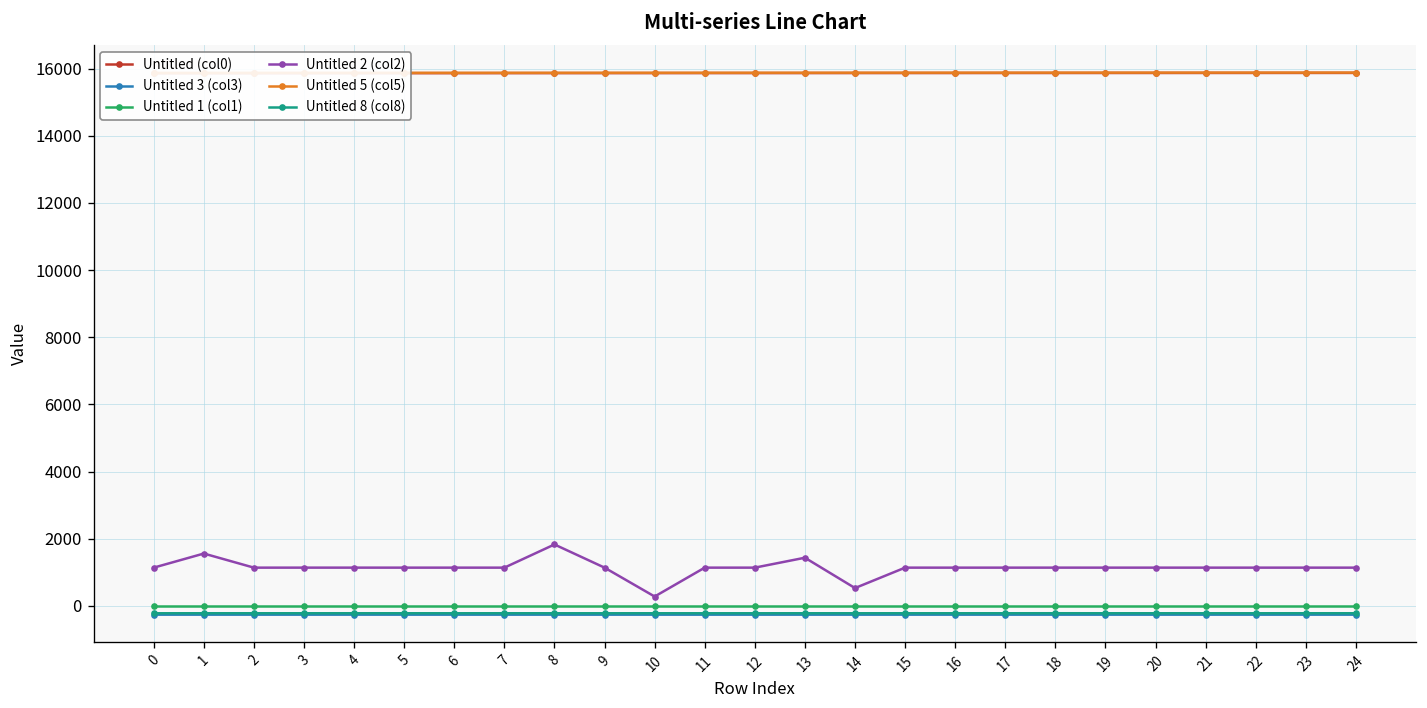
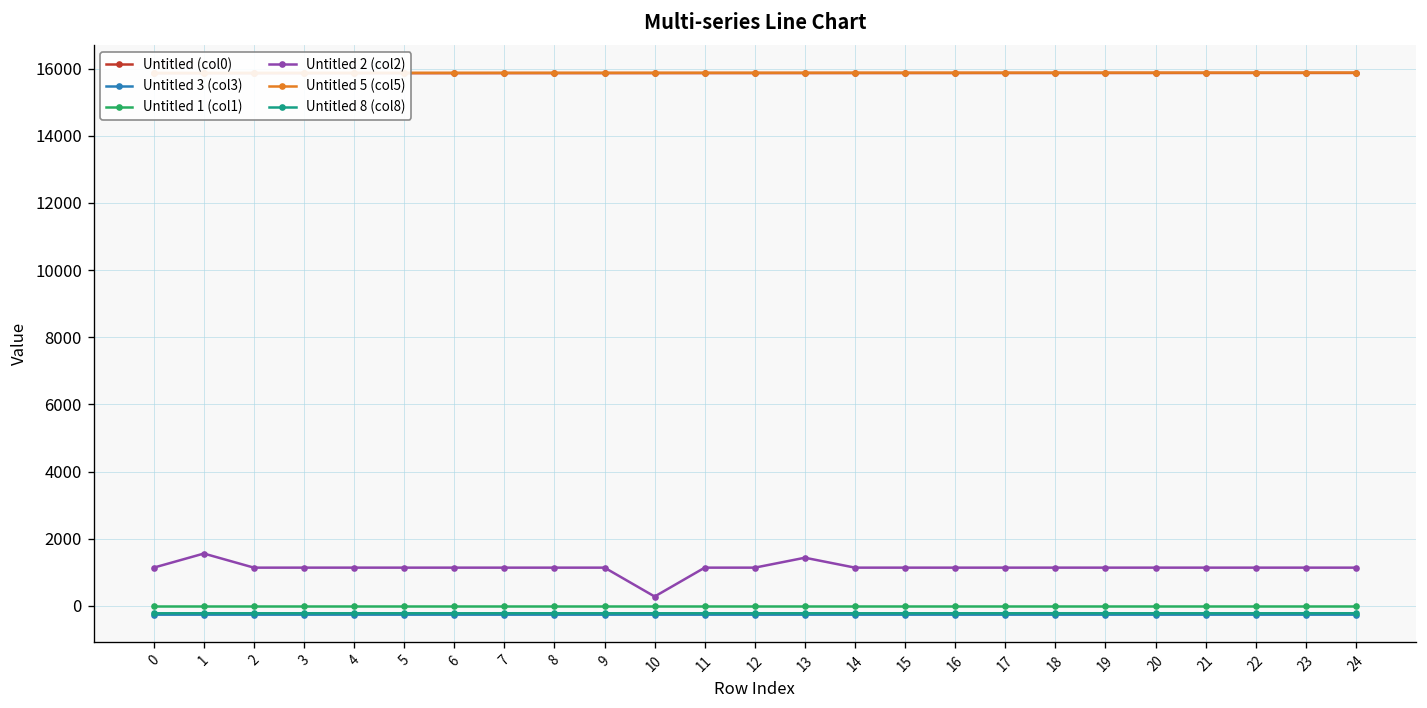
Untitled 2 (col2), 8: 1800 -> 1100
Untitled 2 (col2), 14: 500 -> 1100
